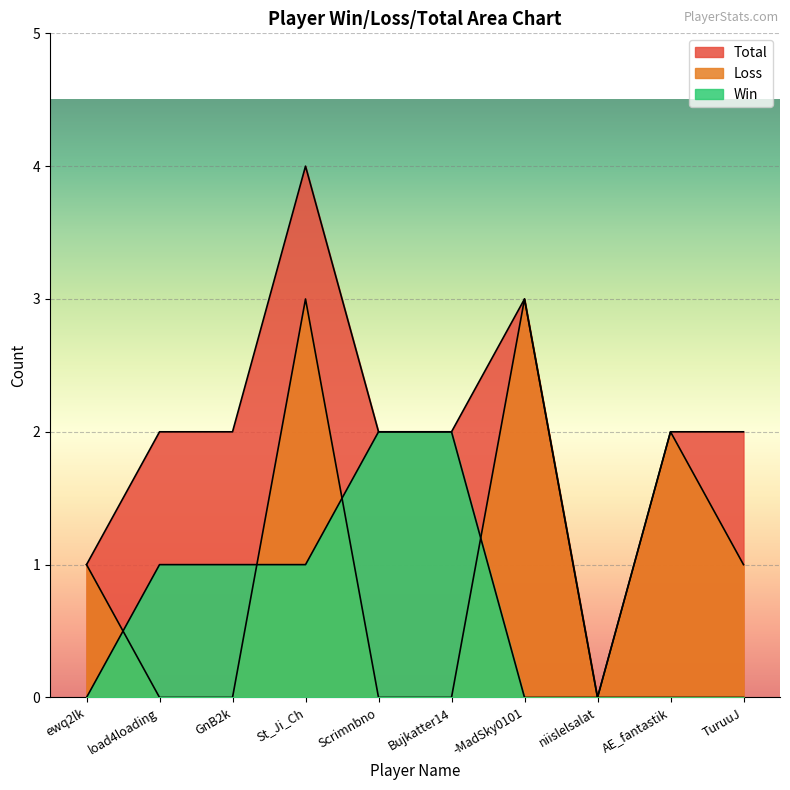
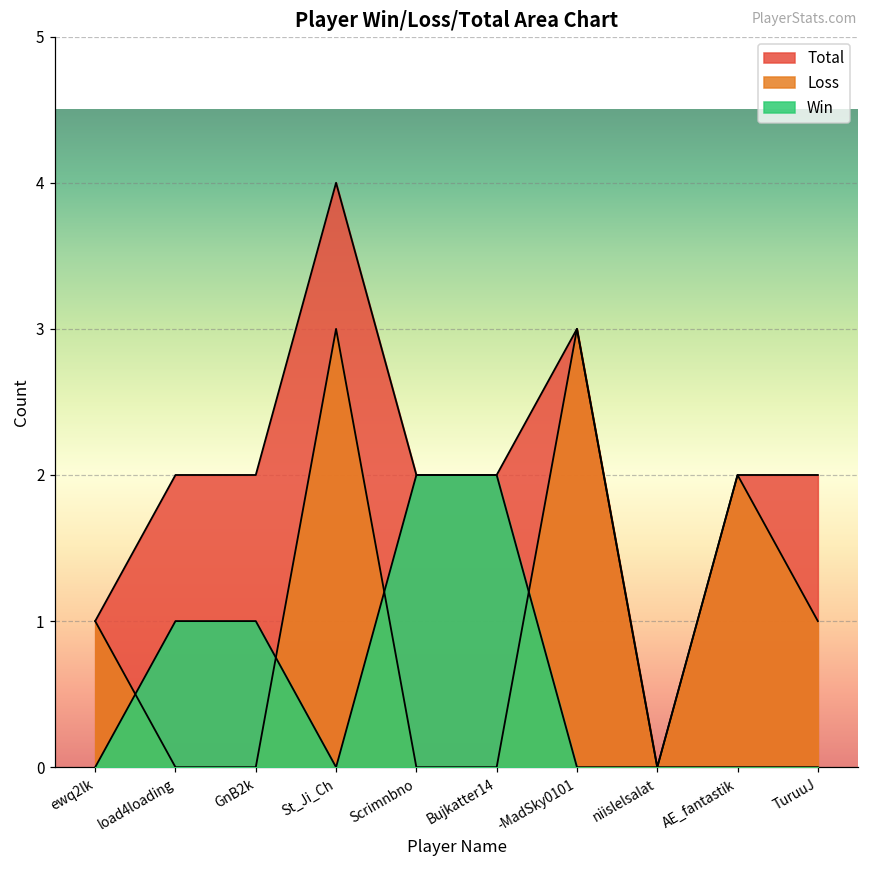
Win, St_Ji_Ch: 1 -> 0
